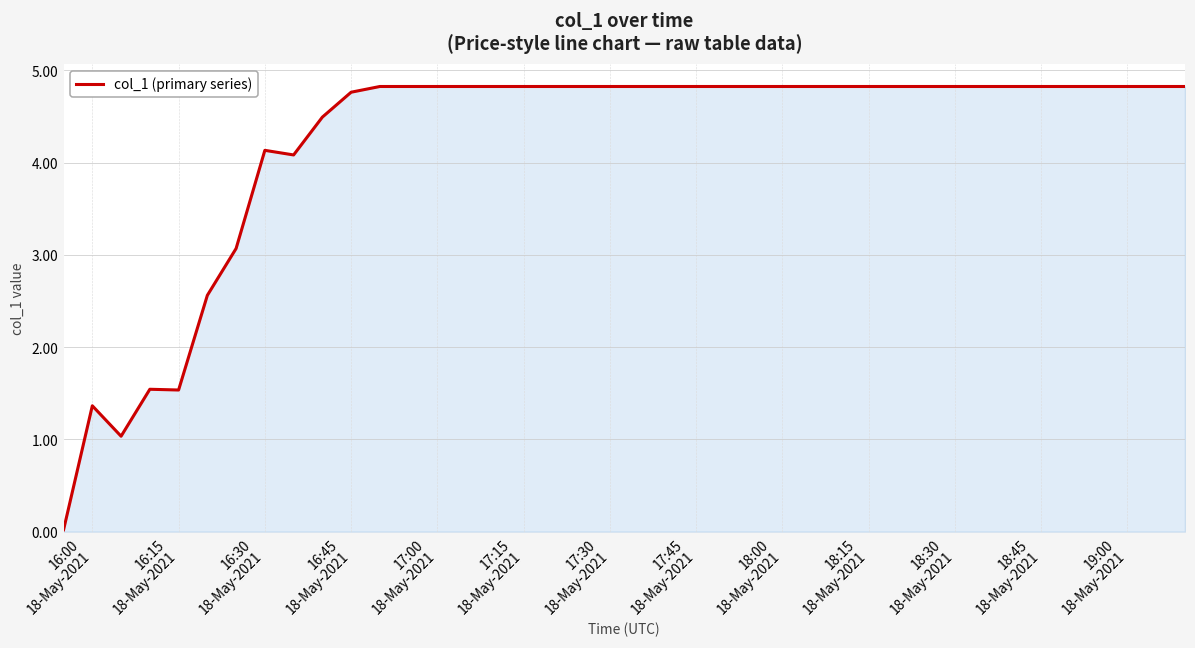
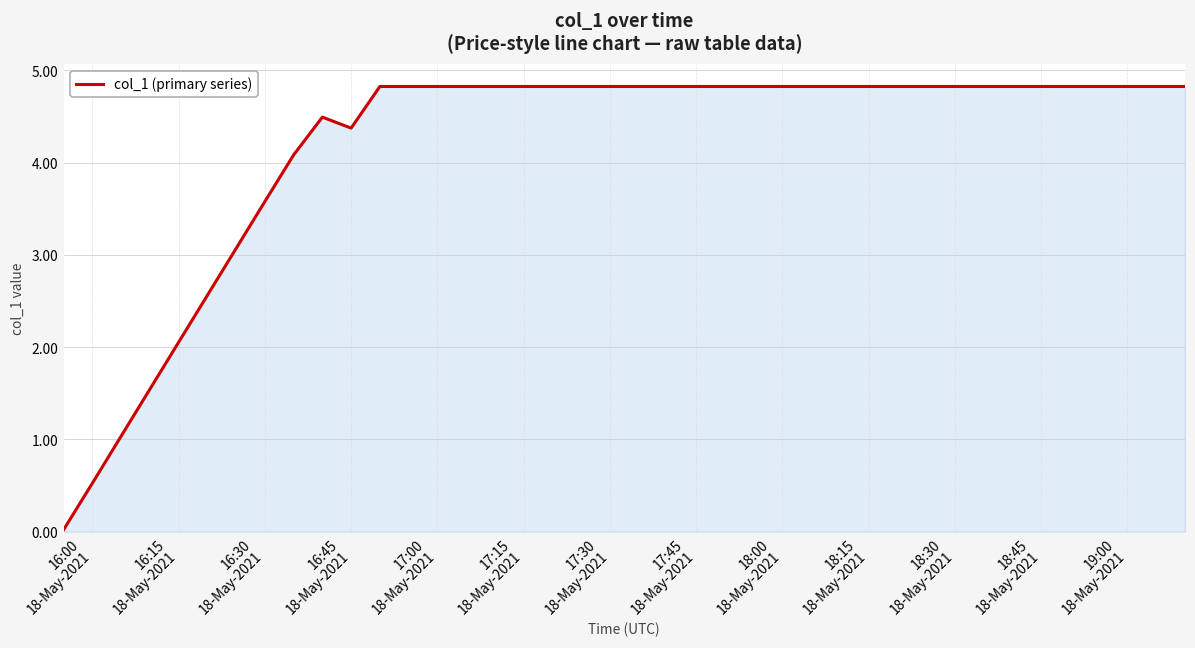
16:00 18-May-2021: 1.4 -> 0.5
16:15 18-May-2021: 1.5 -> 2.1
16:30 18-May-2021: 4.1 -> 3.6
16:45 18-May-2021: 4.8 -> 4.4
